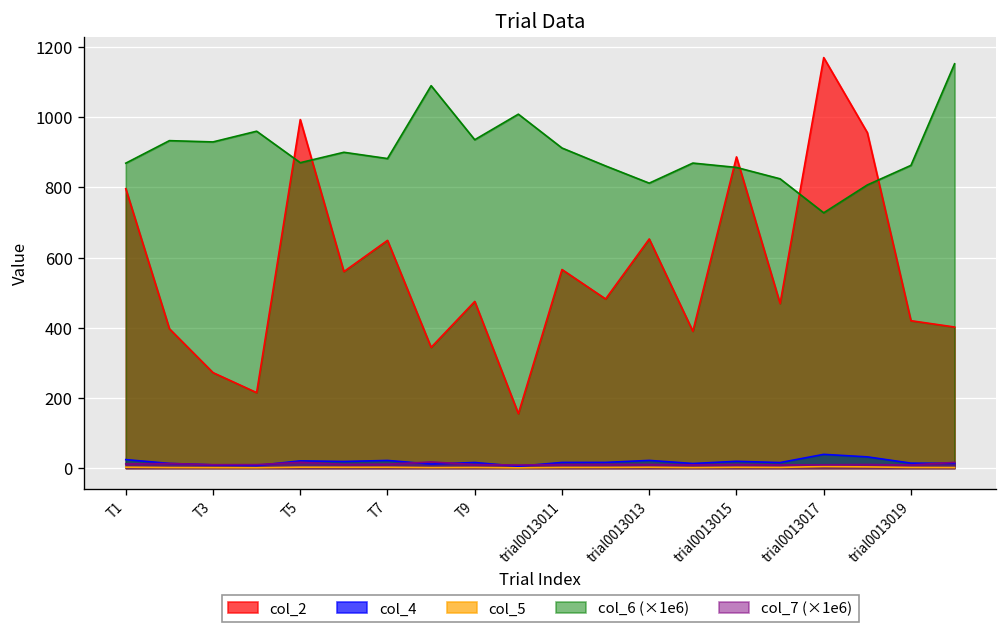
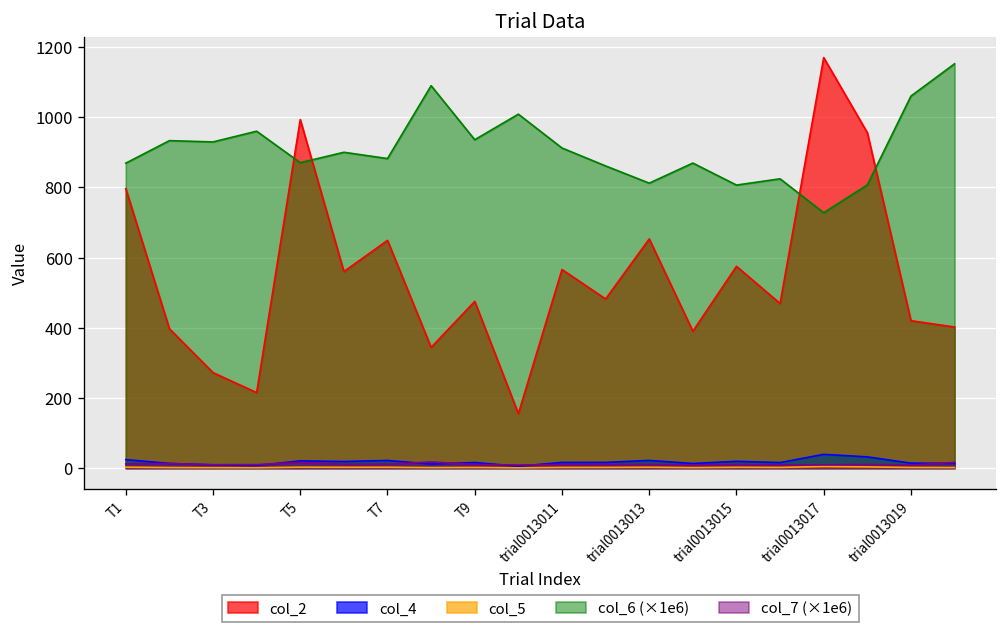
col_2, trial0013015: 890 -> 580
col_6 (×1e6), trial0013015: 860 -> 810
col_6 (×1e6), trial0013019: 860 -> 1060
